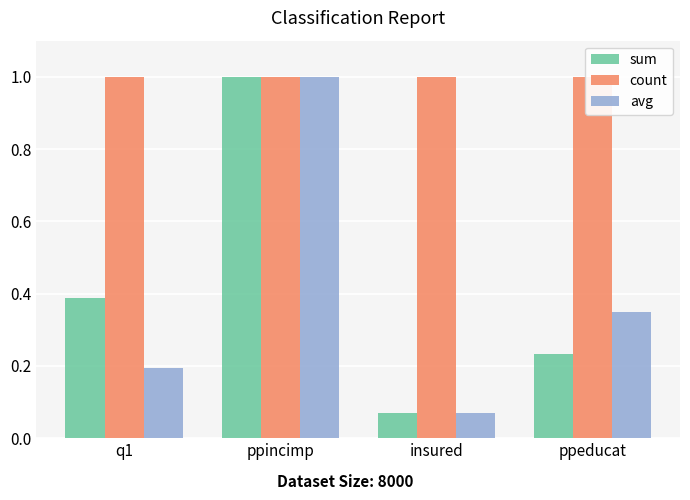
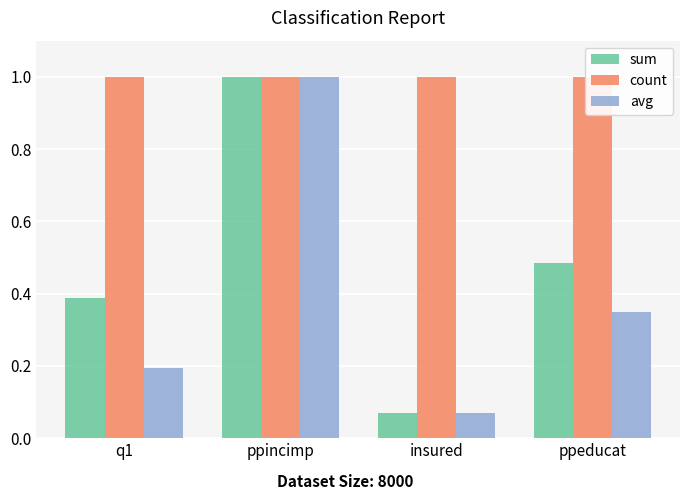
sum, ppeducat: 0.23 -> 0.48
